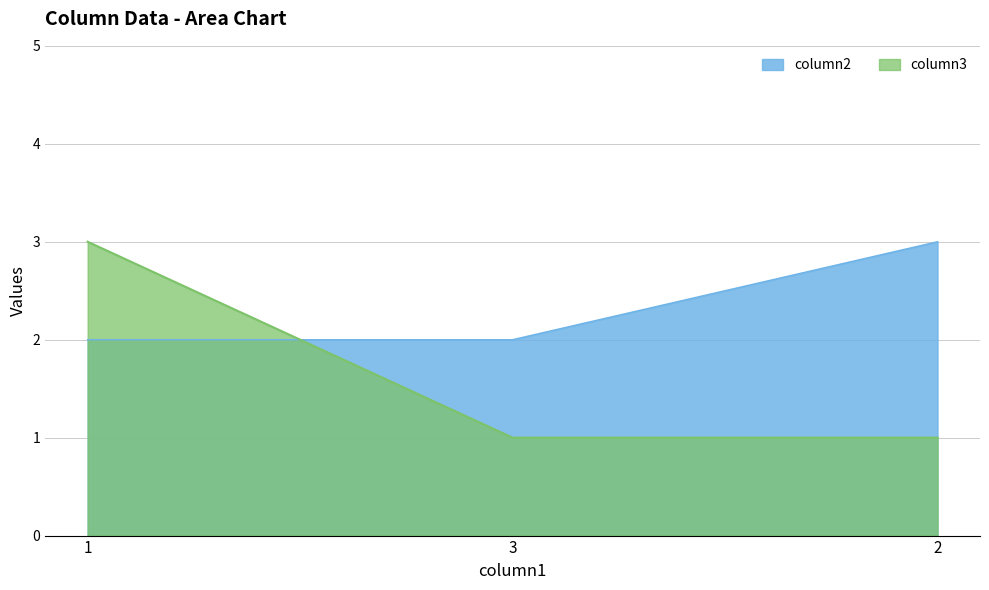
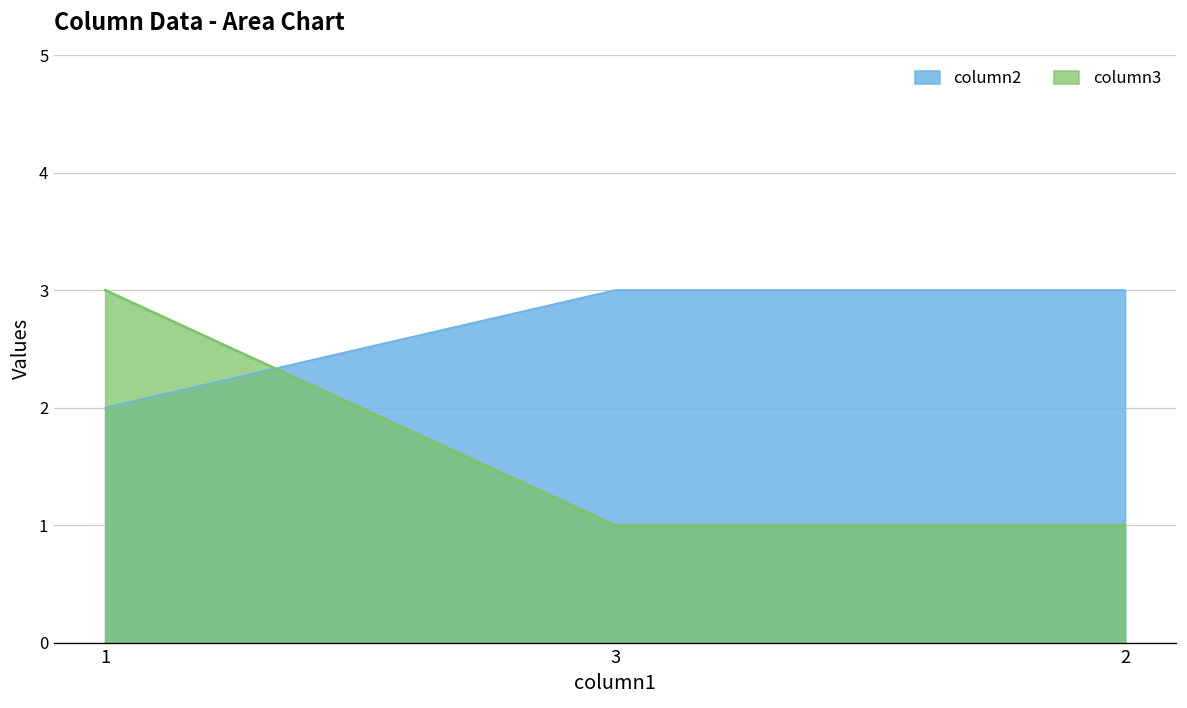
column2, 3: 2 -> 3
